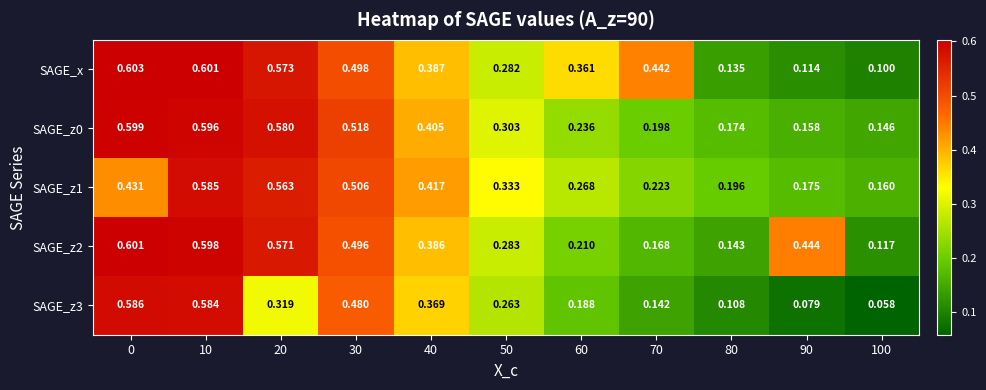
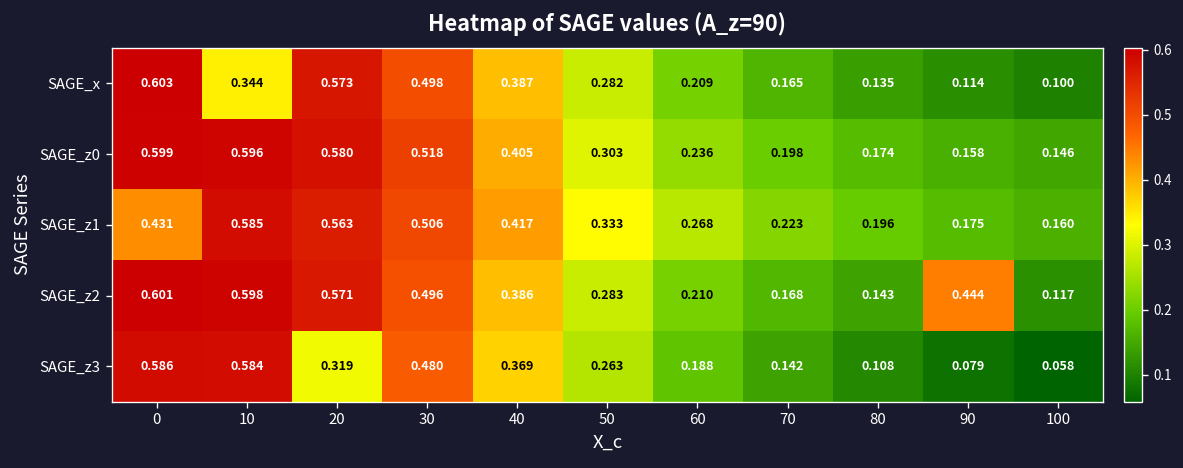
SAGE_x, 10: 0.601 -> 0.344
SAGE_x, 60: 0.361 -> 0.209
SAGE_x, 70: 0.442 -> 0.165
